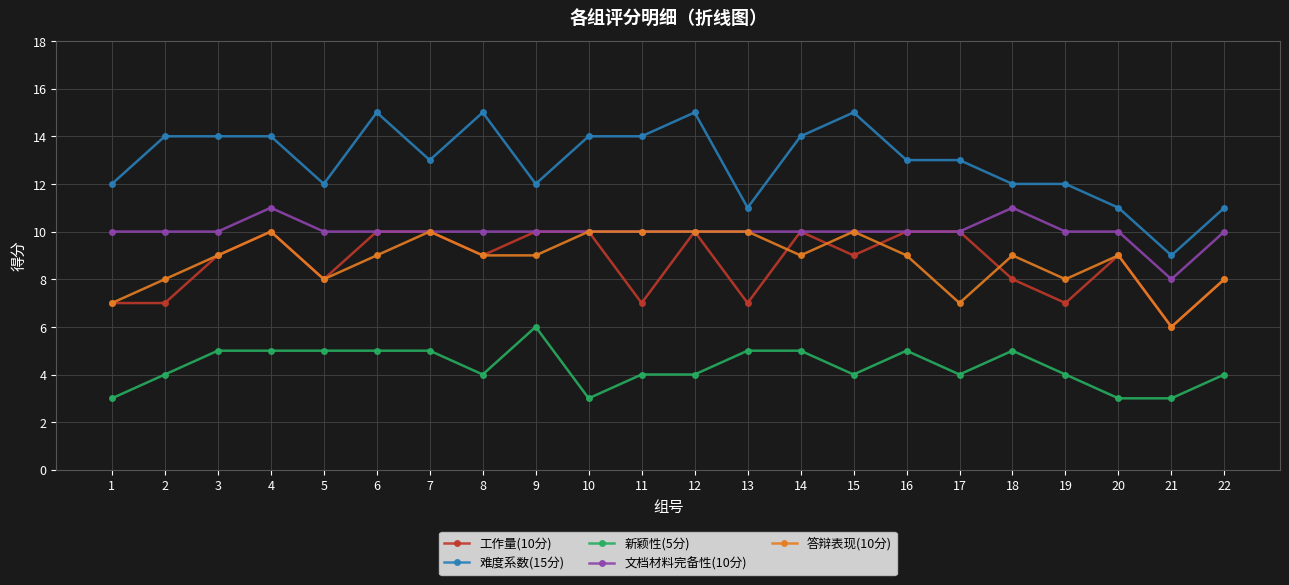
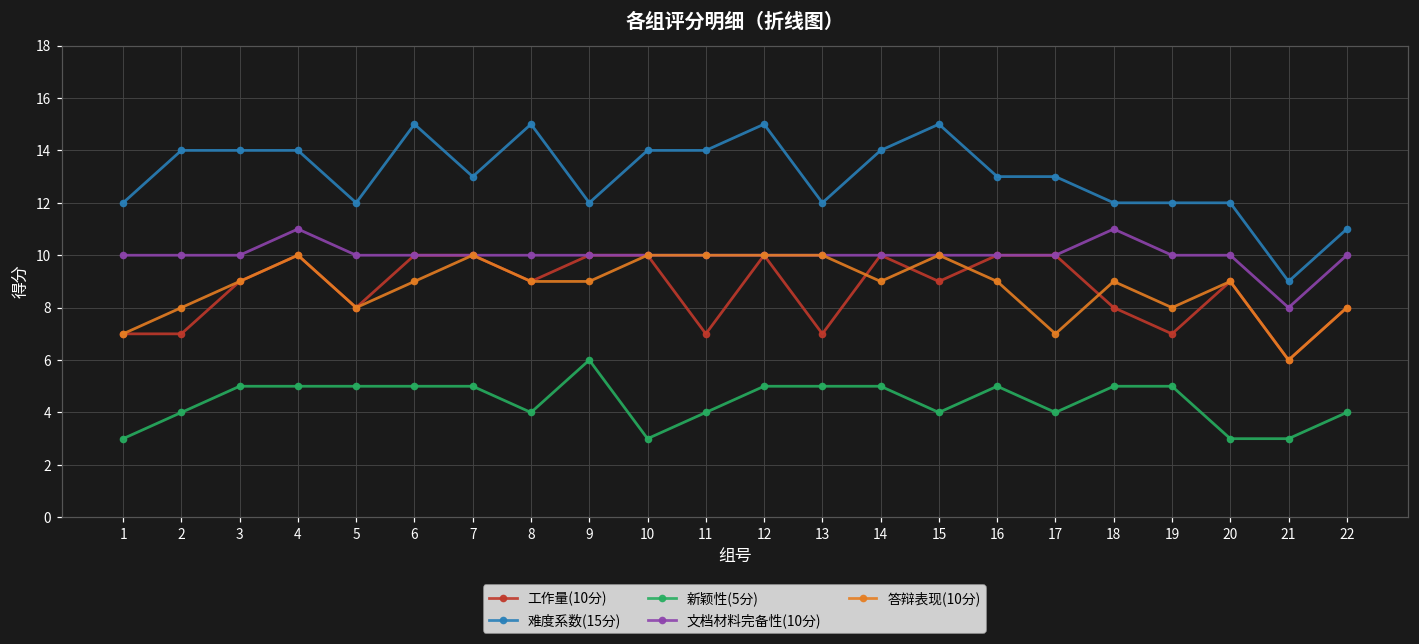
新颖性(5分), 12: 4 -> 5
难度系数(15分), 13: 11 -> 12
新颖性(5分), 19: 4 -> 5
难度系数(15分), 20: 11 -> 12
